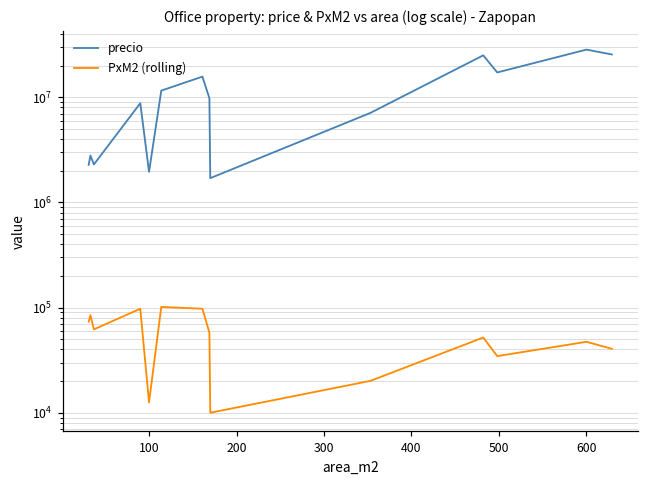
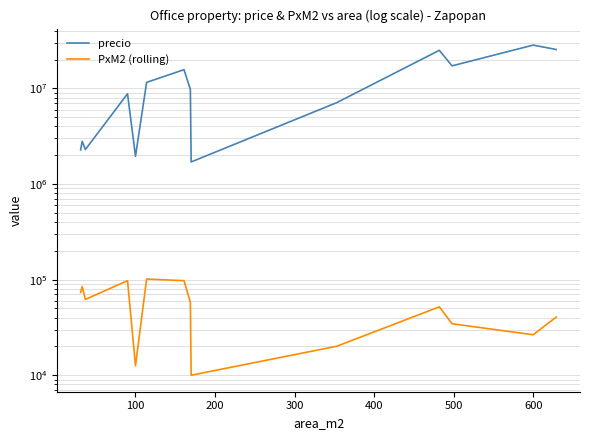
PxM2 (rolling), 600: 50000 -> 27000
